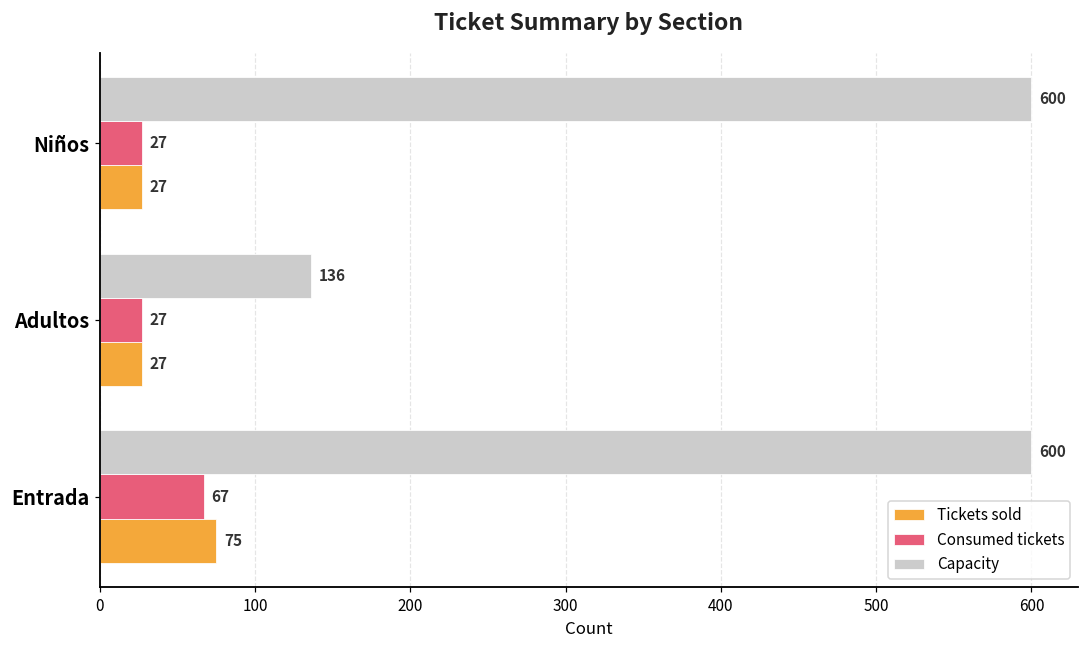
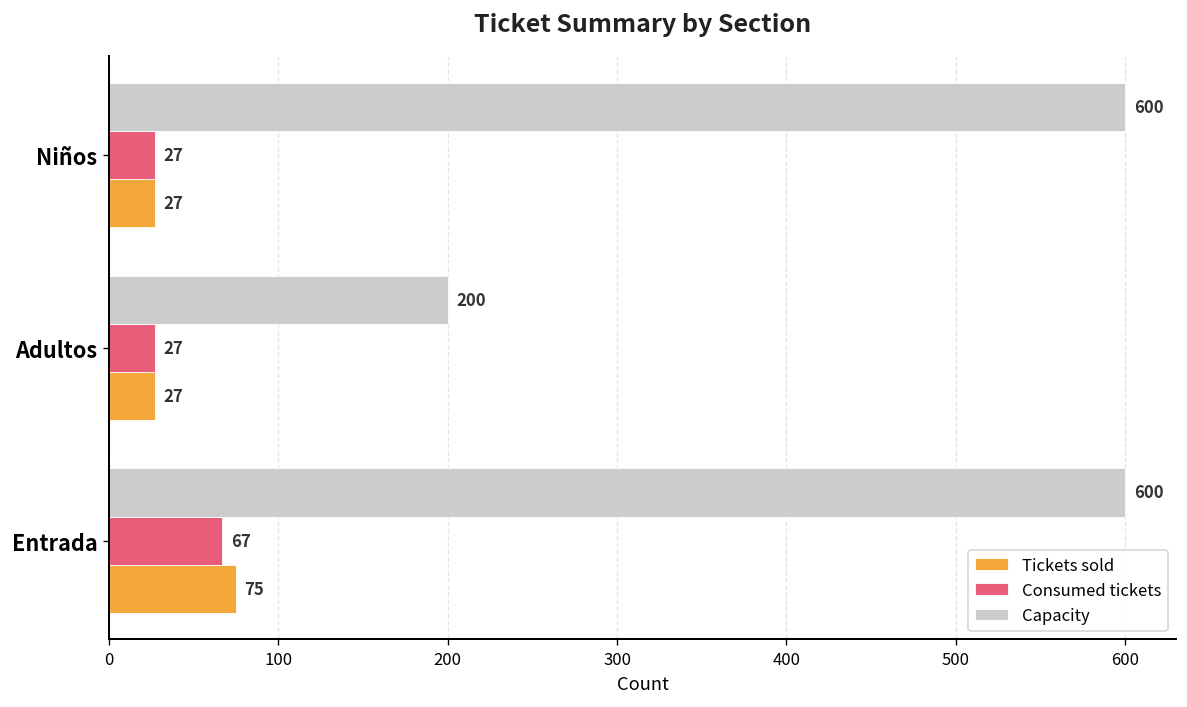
Capacity, Adultos: 136 -> 200
